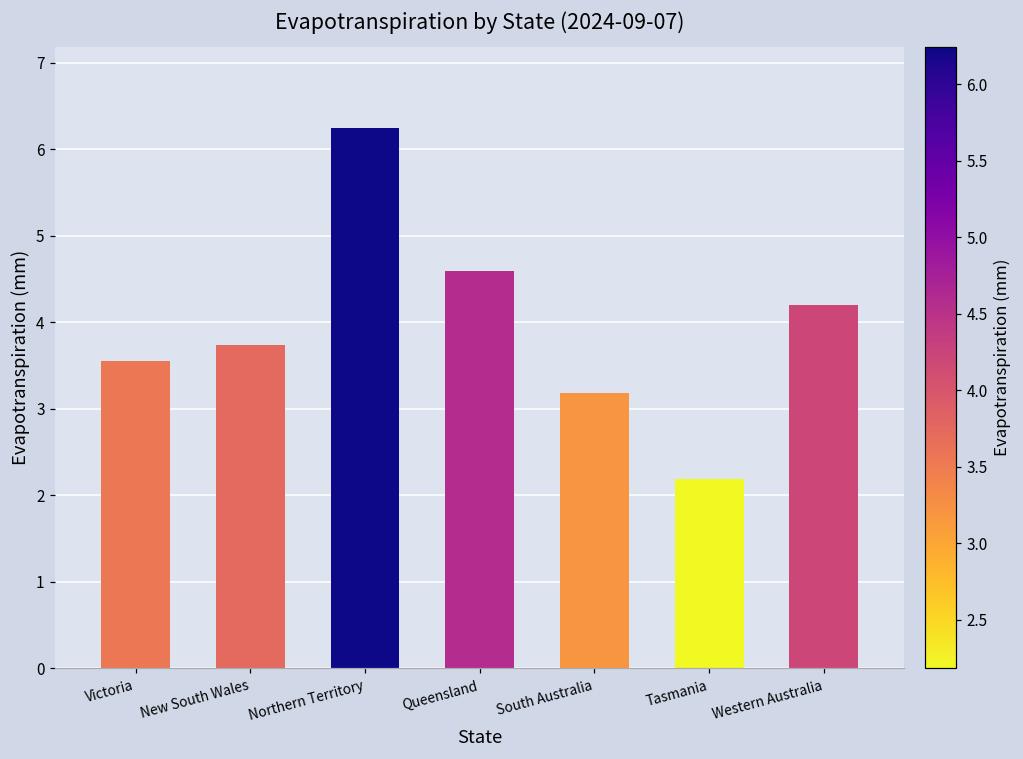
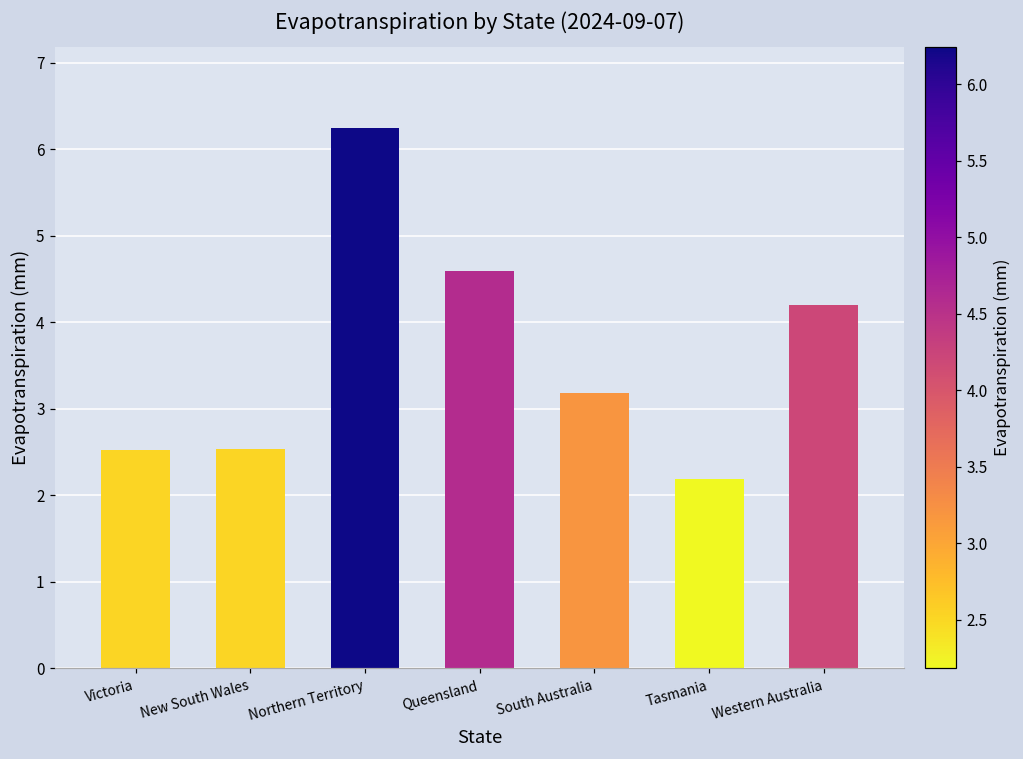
Victoria: 3.6 -> 2.5
New South Wales: 3.7 -> 2.5
